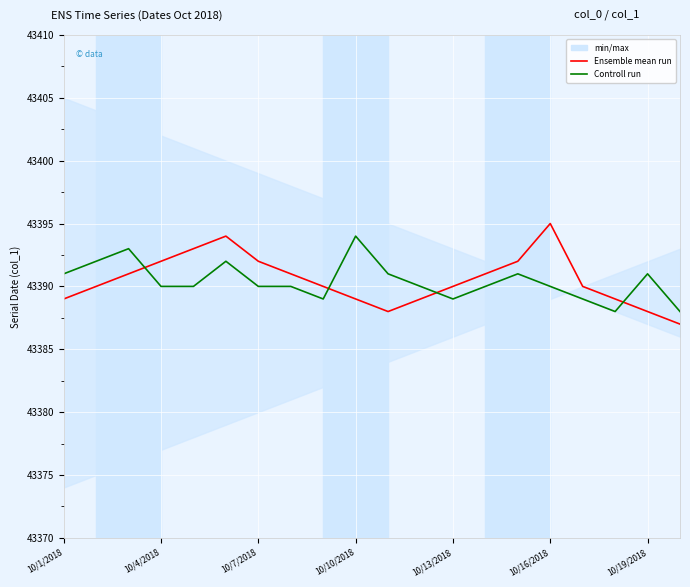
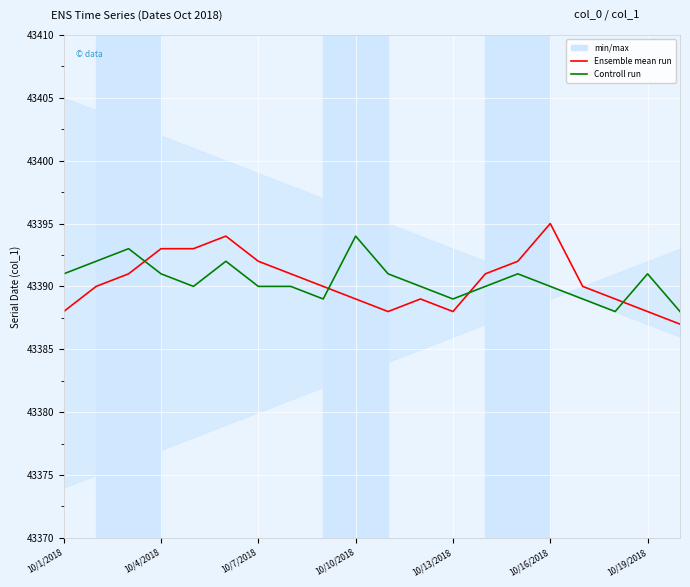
Ensemble mean run, 10/1/2018: 43389 -> 43388
Ensemble mean run, 10/4/2018: 43392 -> 43393
Controll run, 10/4/2018: 43390 -> 43391
Ensemble mean run, 10/13/2018: 43390 -> 43388
